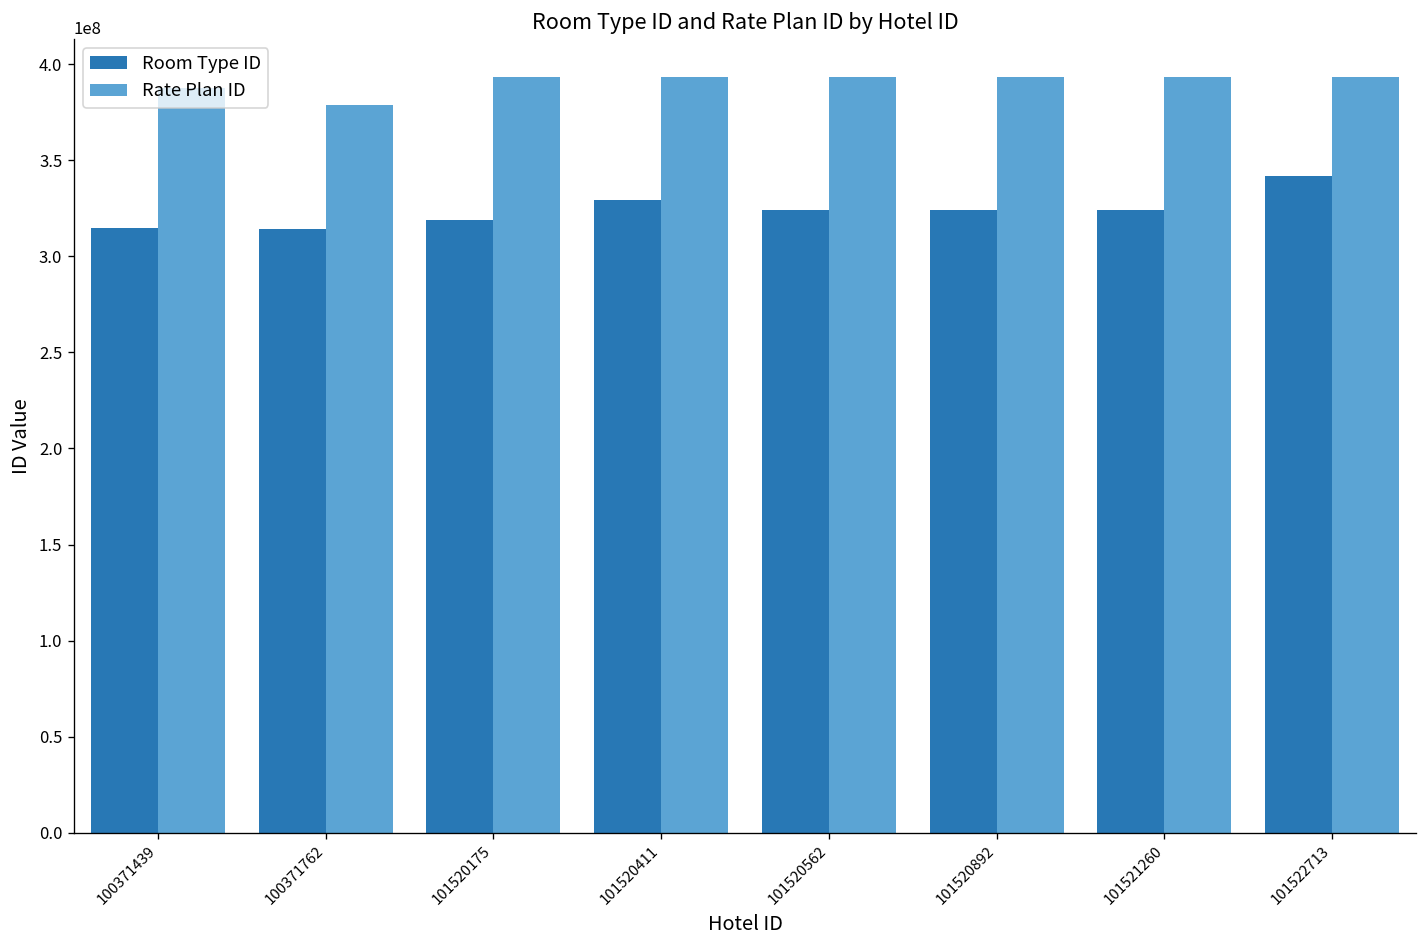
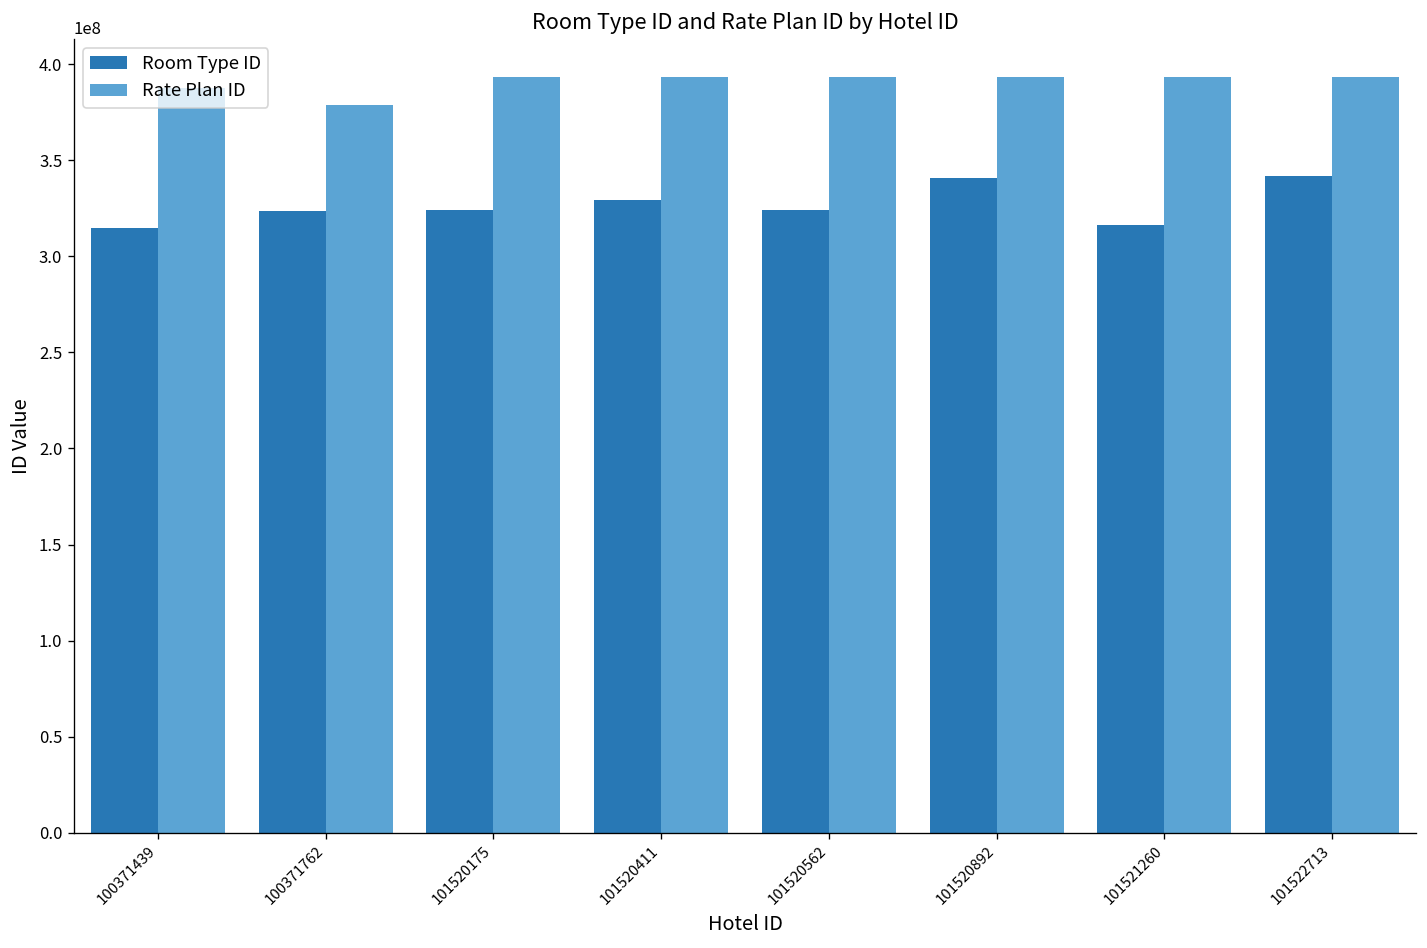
Room Type ID, 100371762: 314000000 -> 324000000
Room Type ID, 101520175: 319000000 -> 324000000
Room Type ID, 101520892: 324000000 -> 341000000
Room Type ID, 101521260: 324000000 -> 316000000
